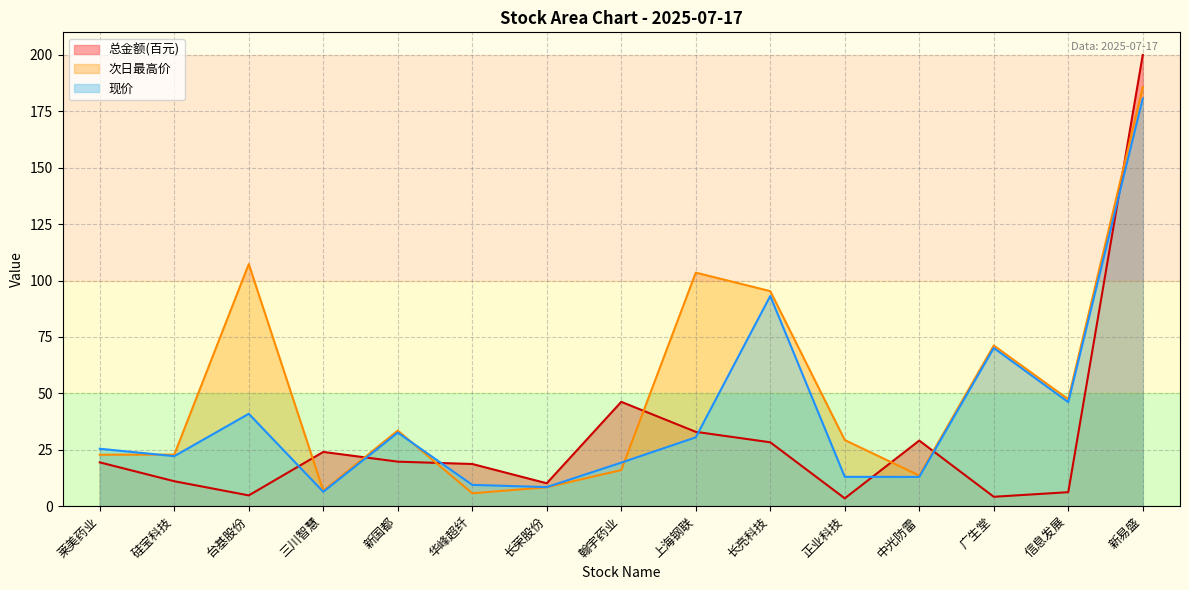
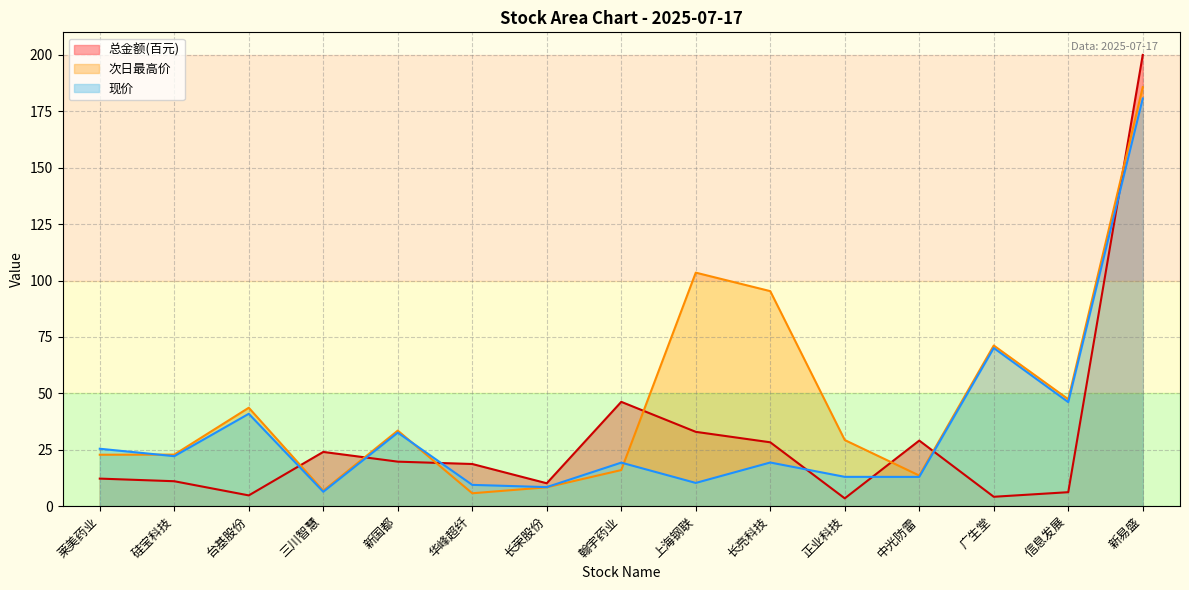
总金额(百元), 莱美药业: 19 -> 12
次日最高价, 台基股份: 107 -> 44
现价, 上海钢联: 31 -> 10
现价, 长亮科技: 93 -> 19
